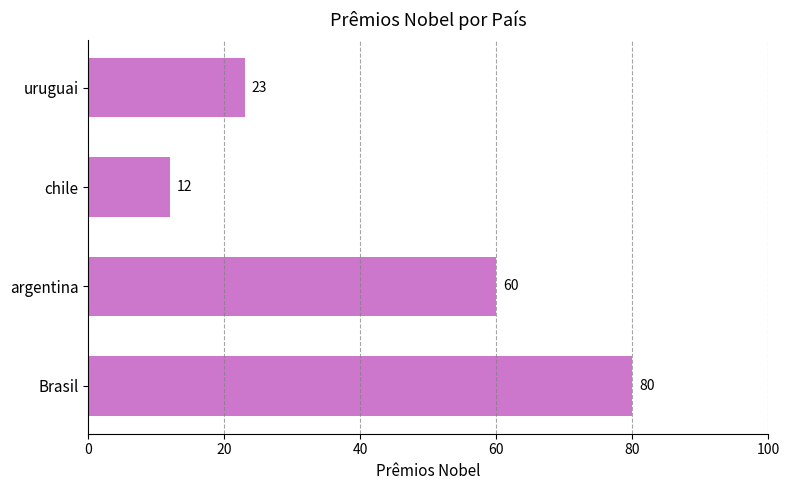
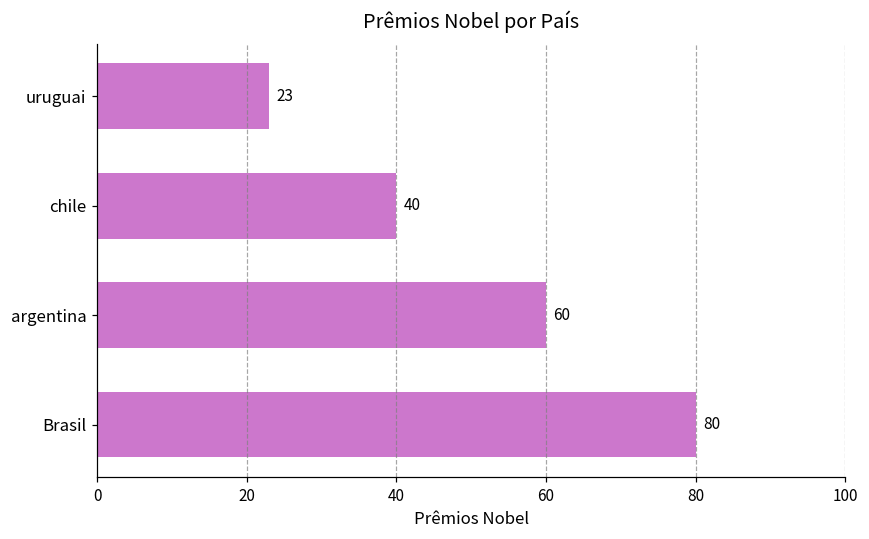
chile: 12 -> 40
